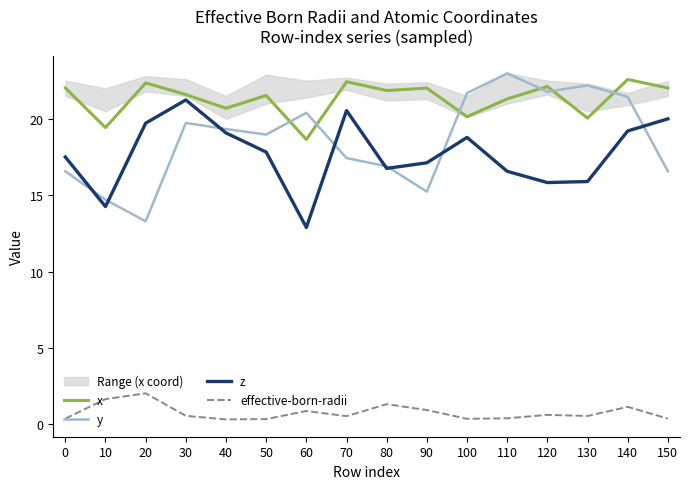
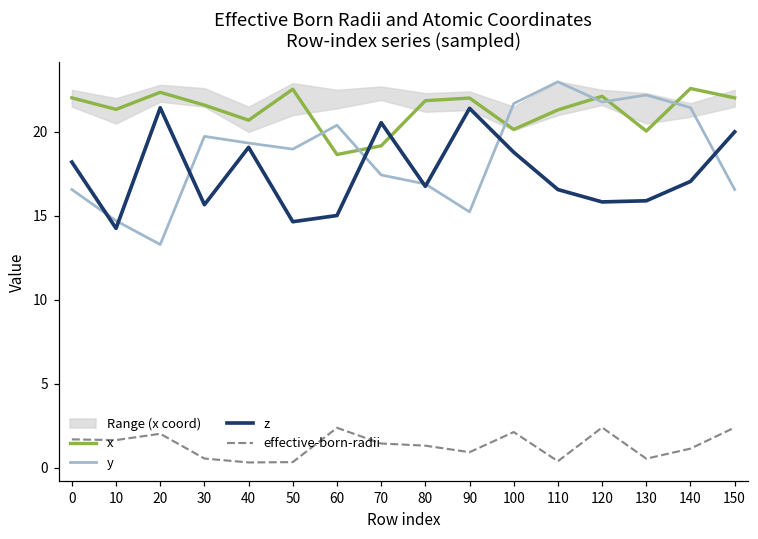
z, 0: 17.5 -> 18.2
effective-born-radii, 0: 0.4 -> 1.7
x, 10: 19.4 -> 21.3
z, 20: 19.7 -> 21.4
z, 30: 21.2 -> 15.7
x, 50: 21.5 -> 22.5
z, 50: 17.8 -> 14.6
z, 60: 12.9 -> 15.0
effective-born-radii, 60: 0.9 -> 2.4
x, 70: 22.4 -> 19.2
effective-born-radii, 70: 0.5 -> 1.4
z, 90: 17.1 -> 21.4
effective-born-radii, 100: 0.4 -> 2.1
effective-born-radii, 120: 0.6 -> 2.4
z, 140: 19.2 -> 17.0
effective-born-radii, 150: 0.4 -> 2.4
